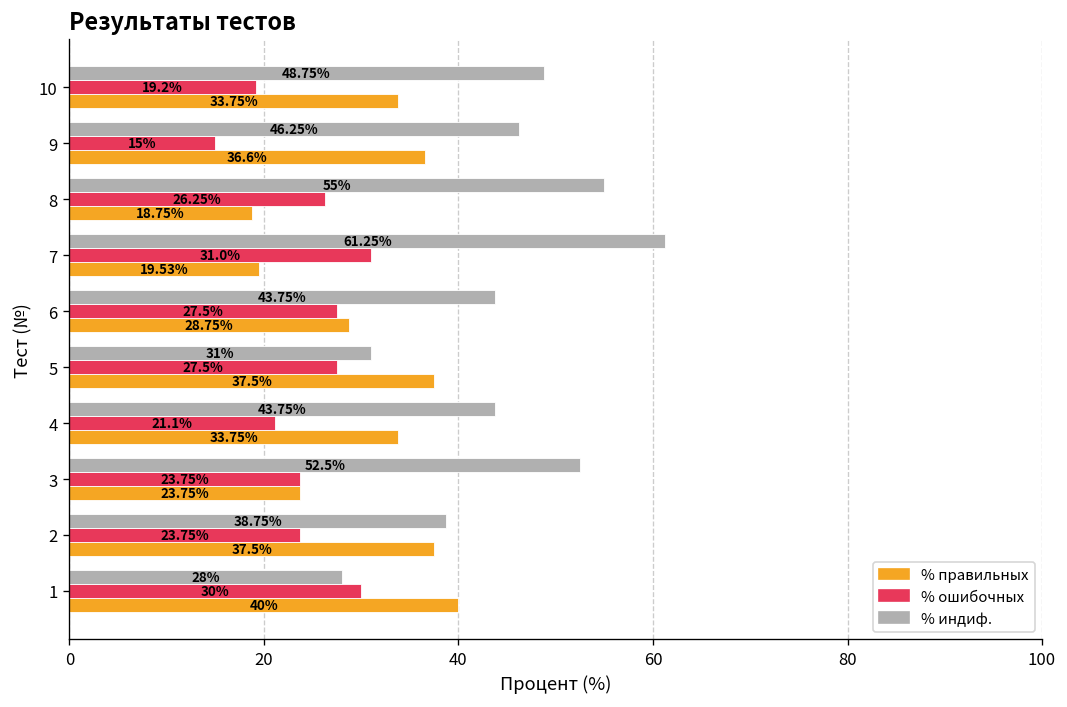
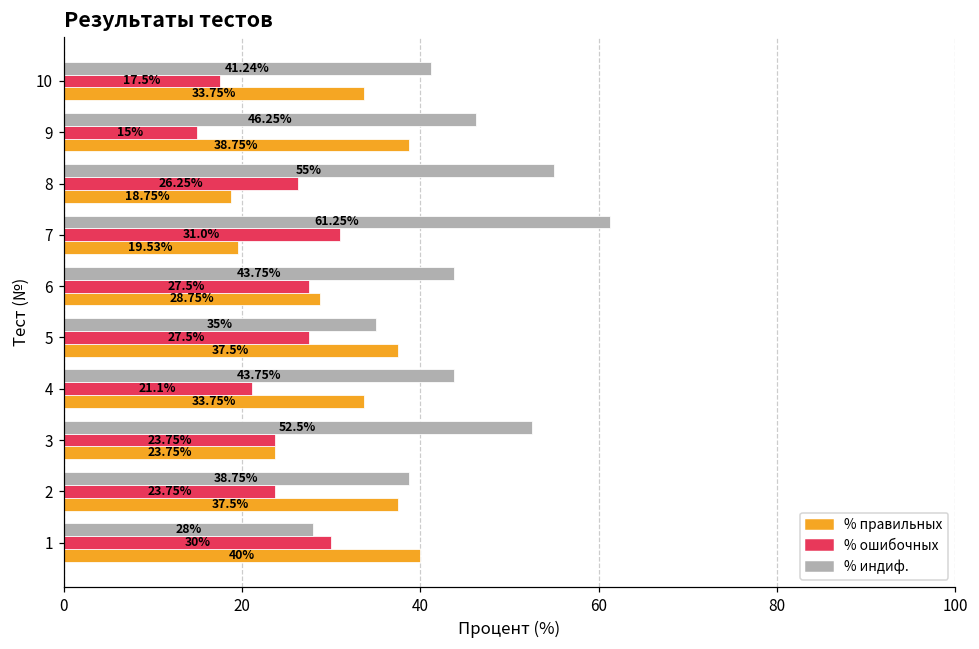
% индиф., 10: 48.75% -> 41.24%
% ошибочных, 10: 19.2% -> 17.5%
% правильных, 9: 36.6% -> 38.75%
% индиф., 5: 31% -> 35%
